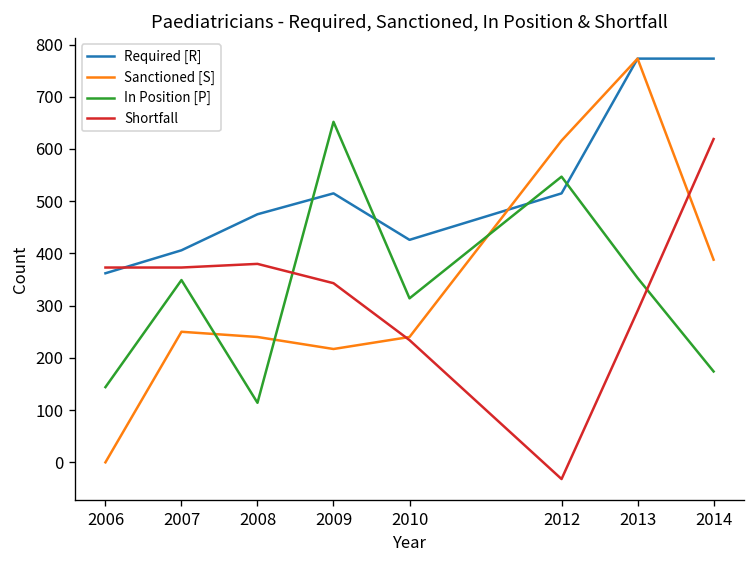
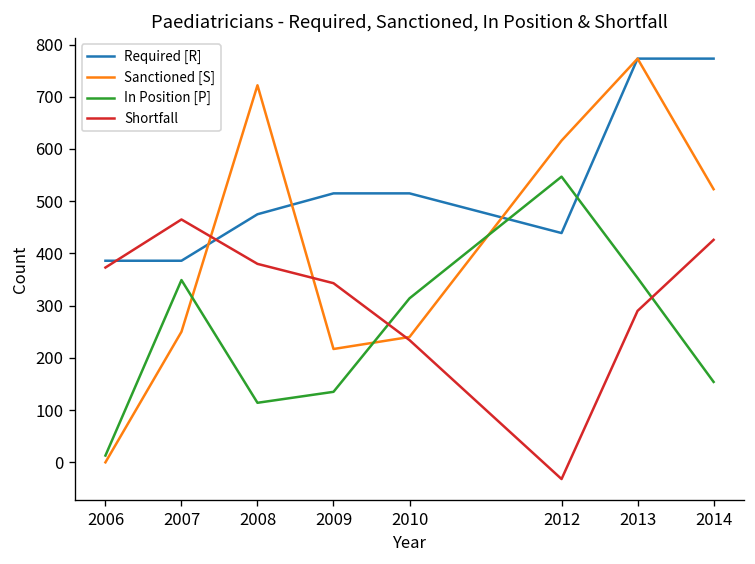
Required [R], 2006: 360 -> 390
In Position [P], 2006: 140 -> 10
Required [R], 2007: 410 -> 390
Shortfall, 2007: 370 -> 470
Sanctioned [S], 2008: 240 -> 720
In Position [P], 2009: 650 -> 140
Required [R], 2010: 430 -> 520
Required [R], 2012: 520 -> 440
Sanctioned [S], 2014: 390 -> 520
In Position [P], 2014: 170 -> 150
Shortfall, 2014: 620 -> 430
